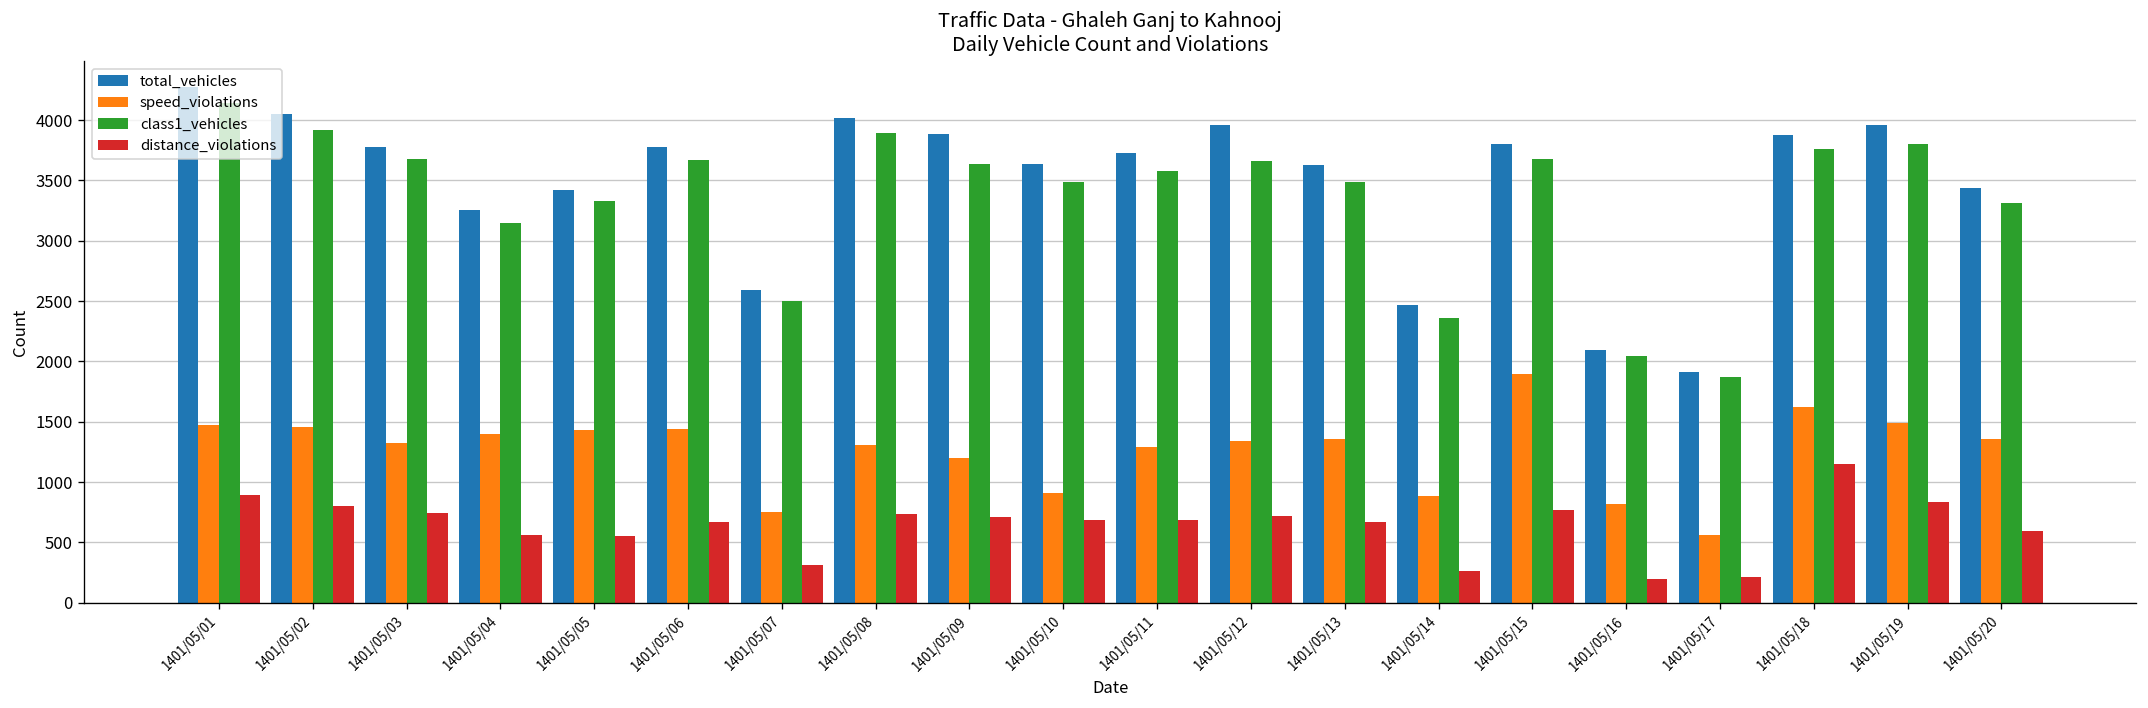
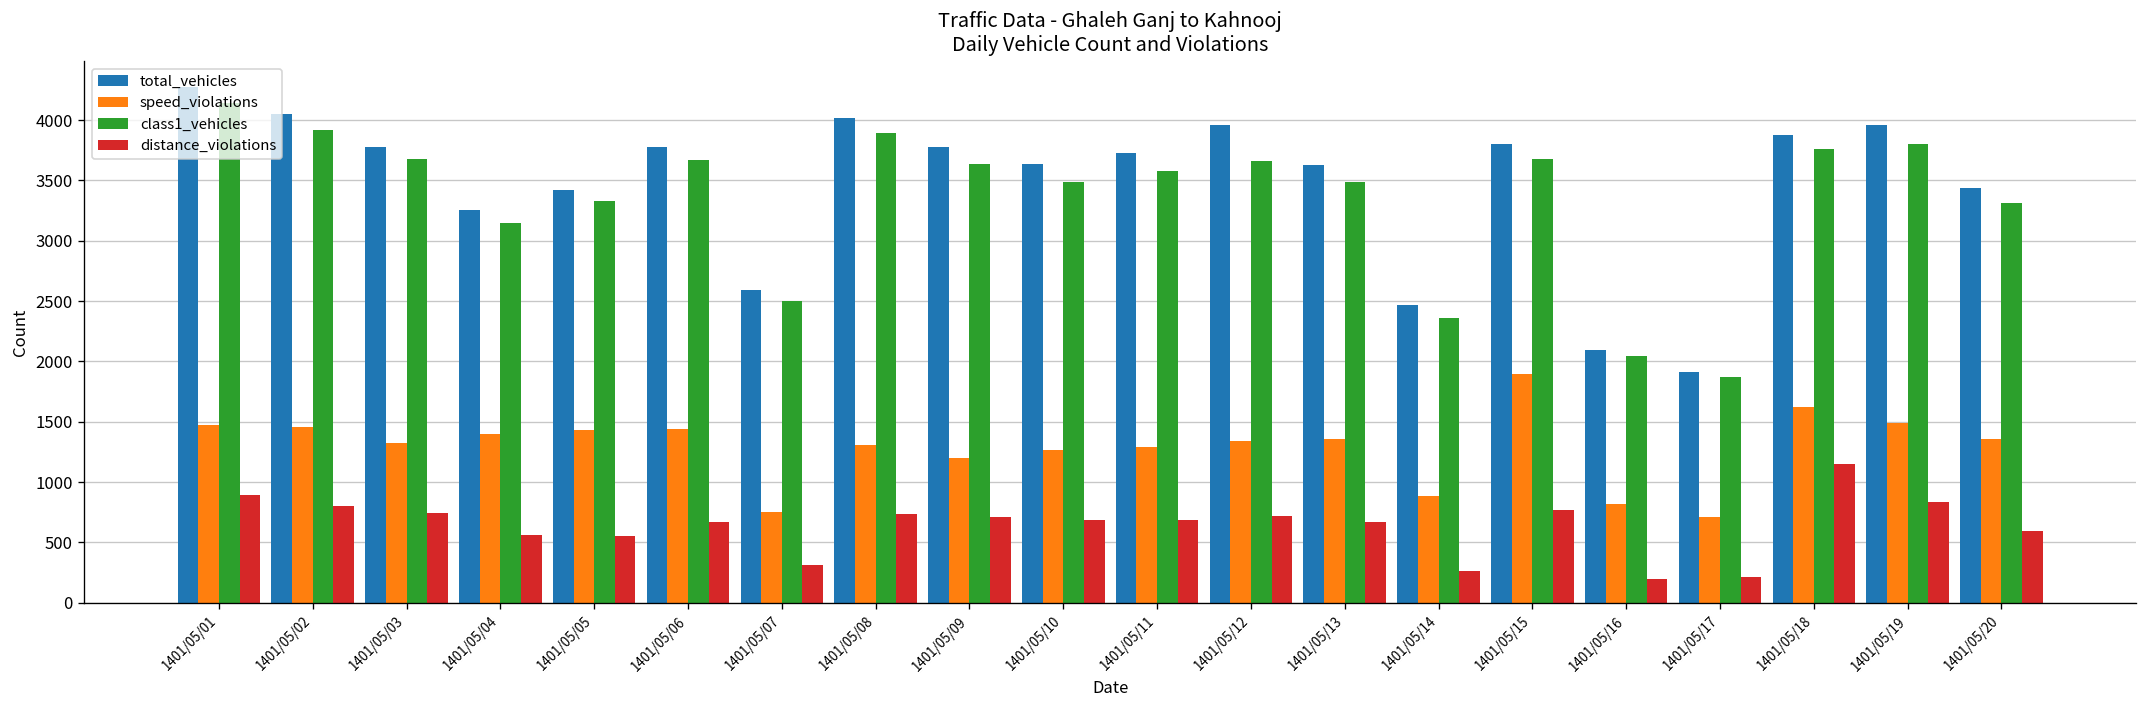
total_vehicles, 1401/05/09: 3880 -> 3780
speed_violations, 1401/05/10: 910 -> 1260
speed_violations, 1401/05/17: 560 -> 710
